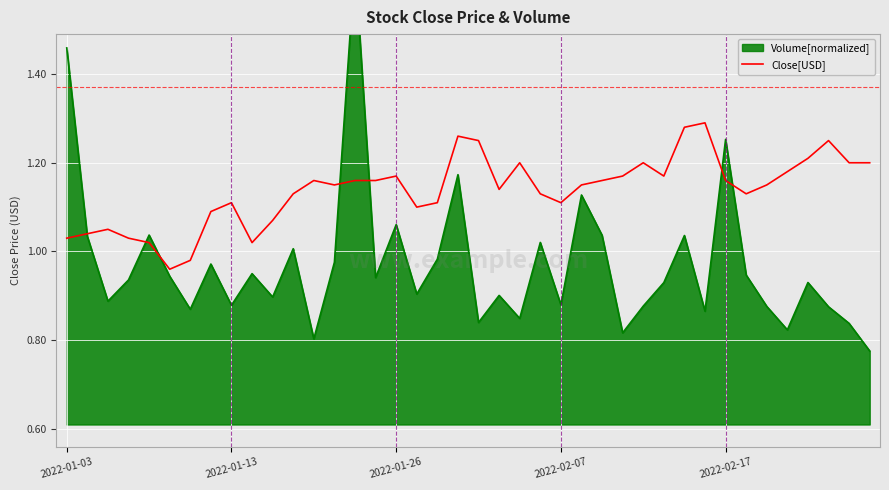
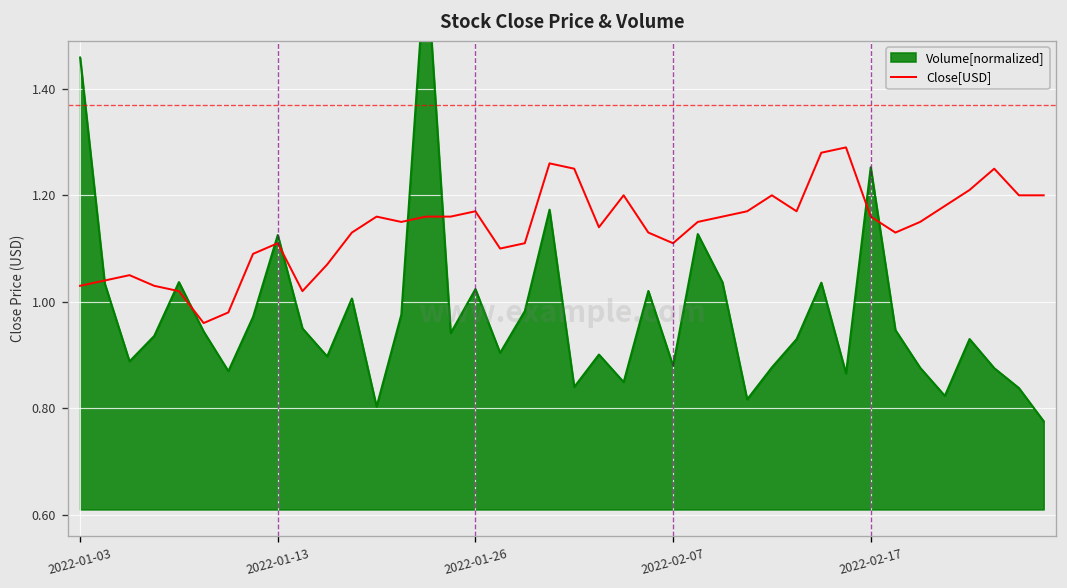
Volume[normalized], 2022-01-13: 0.88 -> 1.13
Volume[normalized], 2022-01-26: 1.06 -> 1.02
